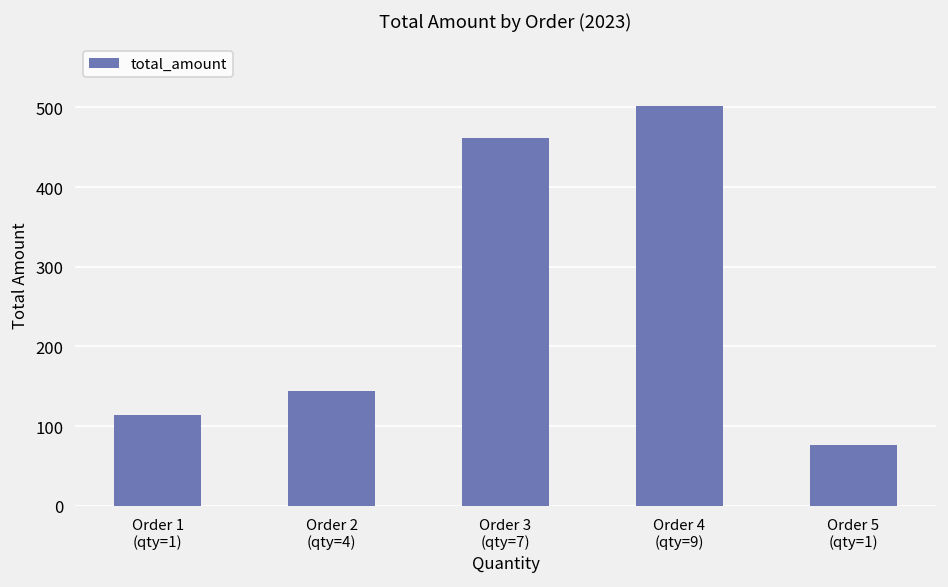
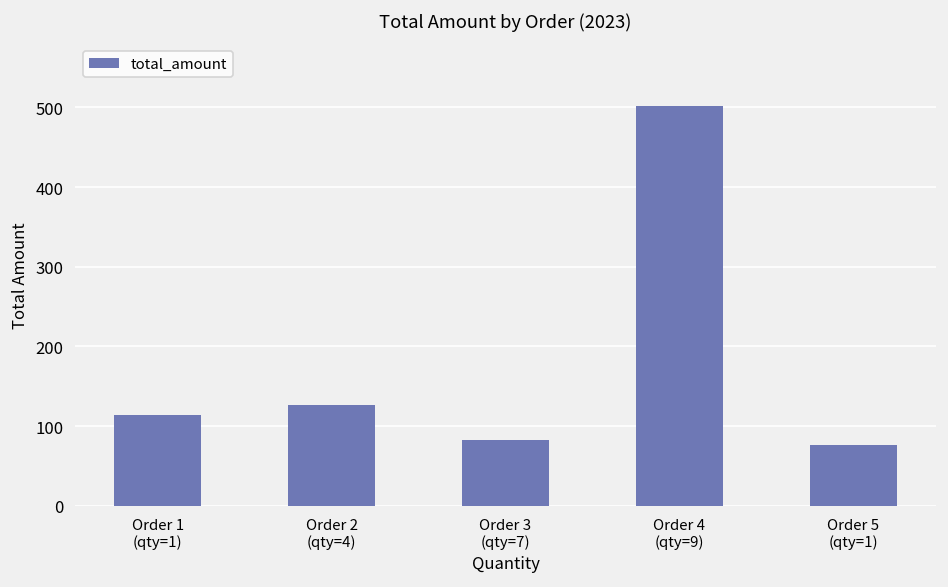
Order 2 (qty=4): 140 -> 130
Order 3 (qty=7): 460 -> 80
